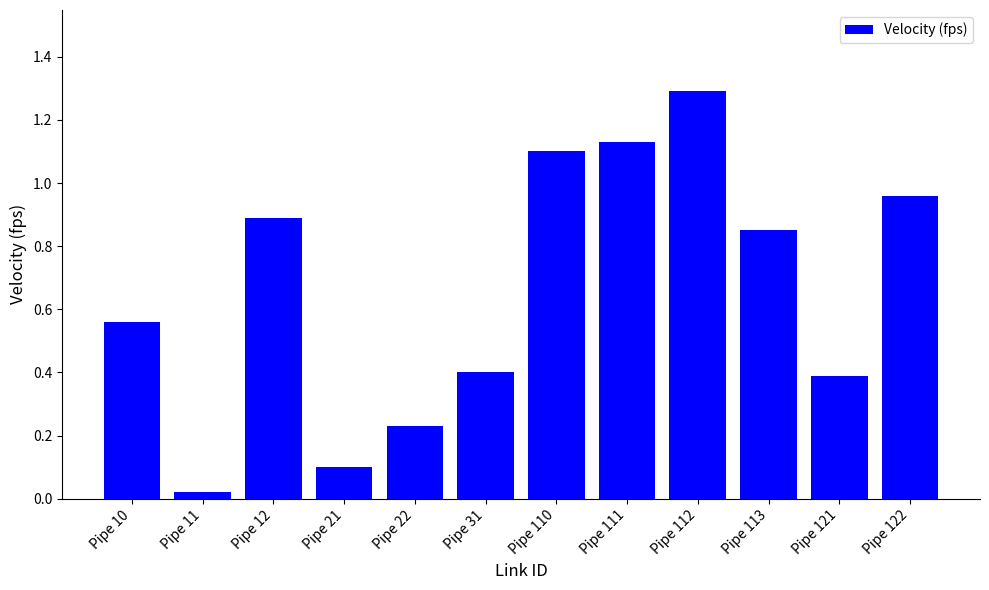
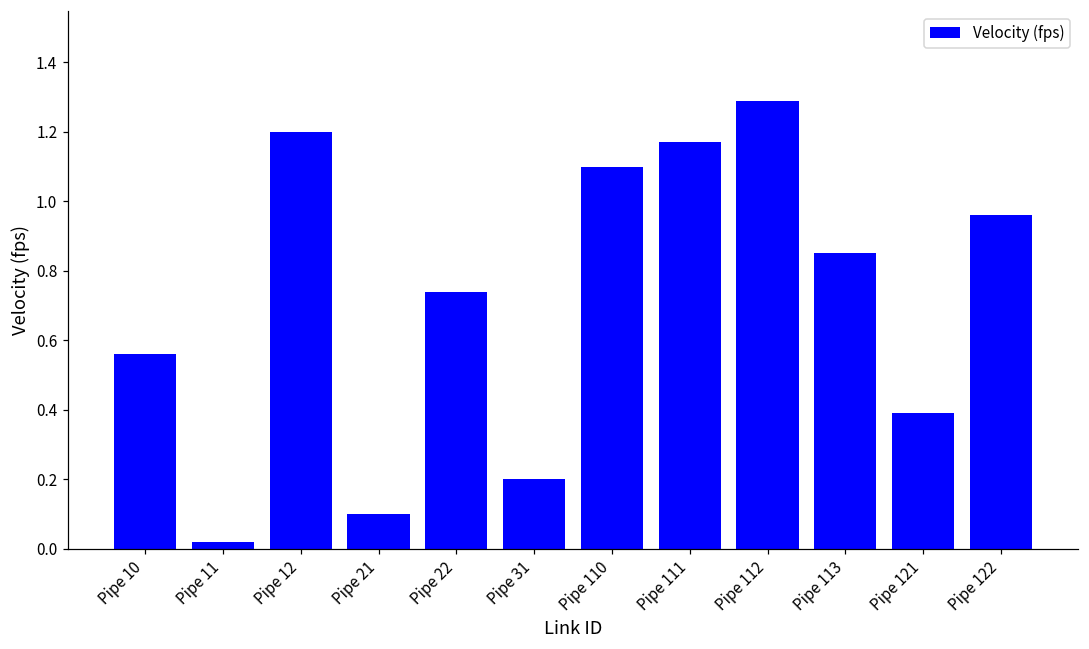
Pipe 12: 0.89 -> 1.20
Pipe 22: 0.23 -> 0.74
Pipe 31: 0.4 -> 0.2
Pipe 111: 1.13 -> 1.17
